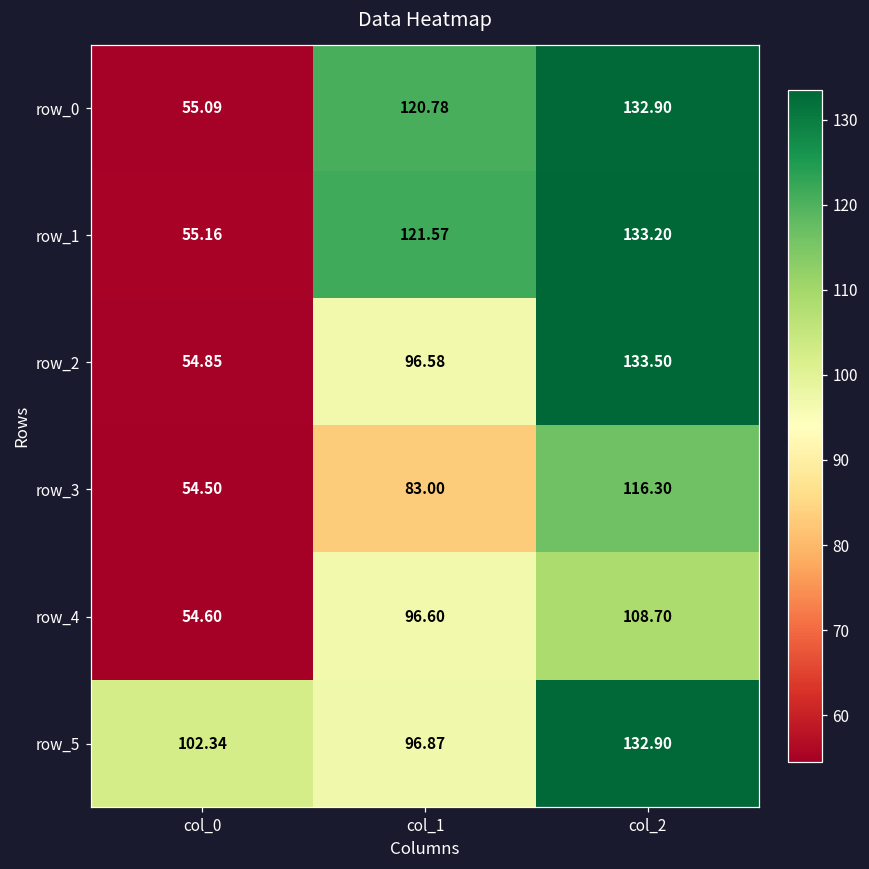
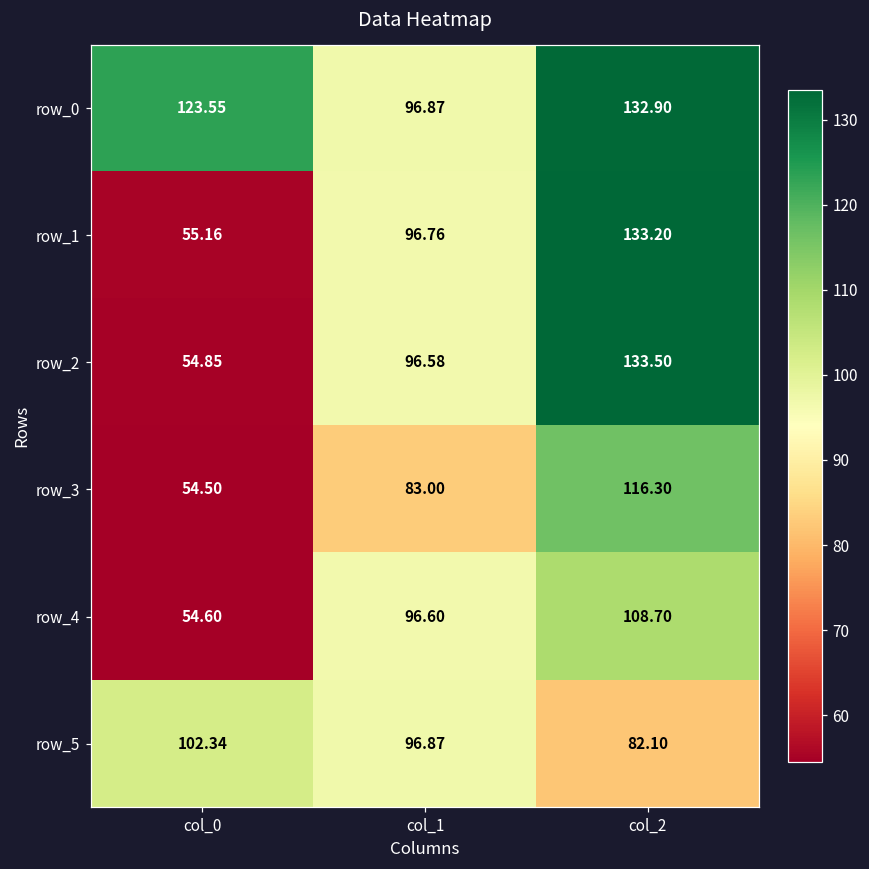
row_0, col_0: 55.09 -> 123.55
row_0, col_1: 120.78 -> 96.87
row_1, col_1: 121.57 -> 96.76
row_5, col_2: 132.90 -> 82.10
